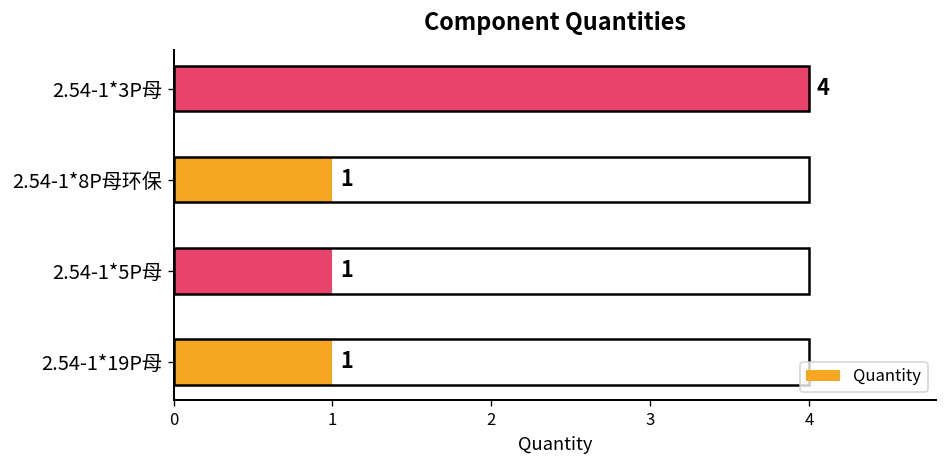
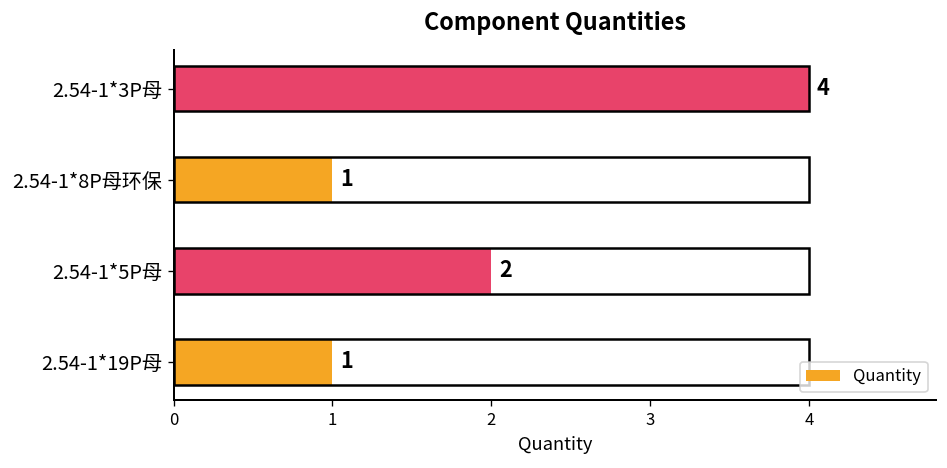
2.54-1*5P母: 1 -> 2
